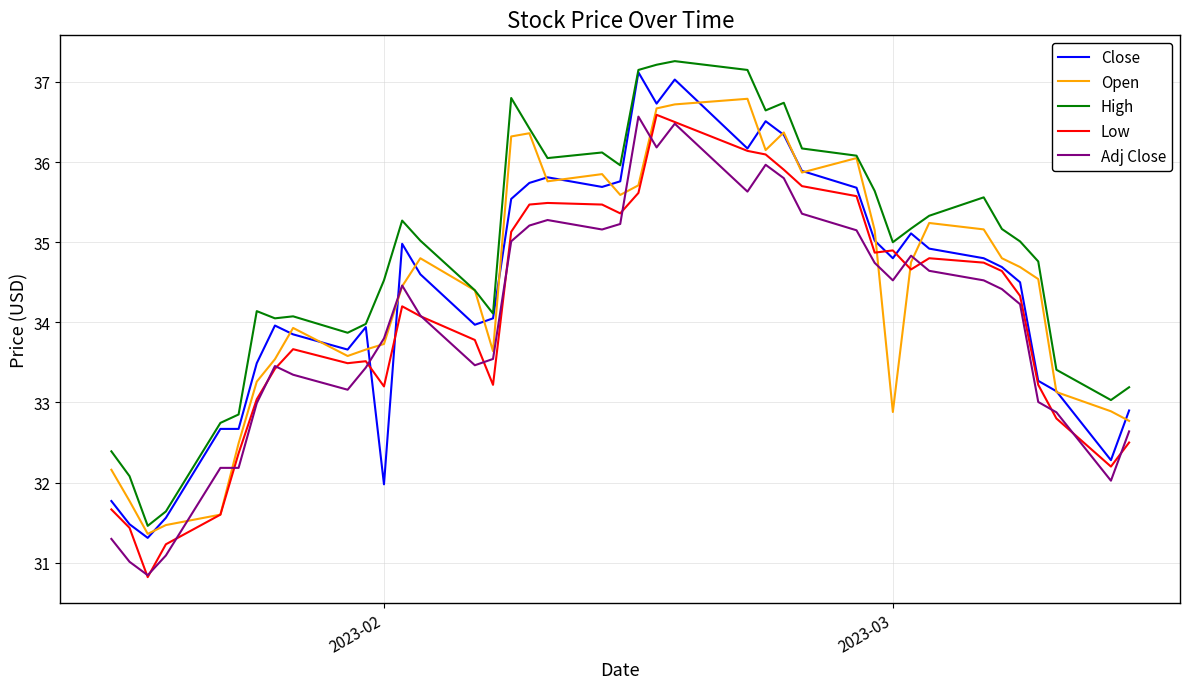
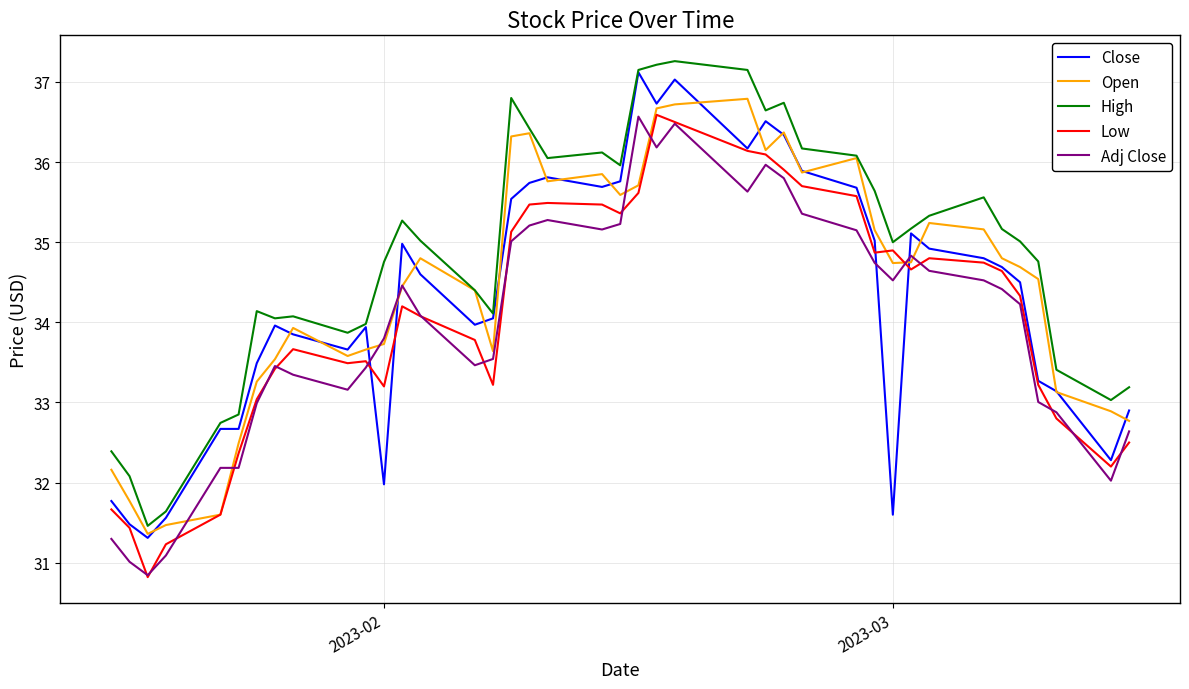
High, 2023-02: 34.5 -> 34.8
Close, 2023-03: 34.8 -> 31.6
Open, 2023-03: 32.9 -> 34.7
